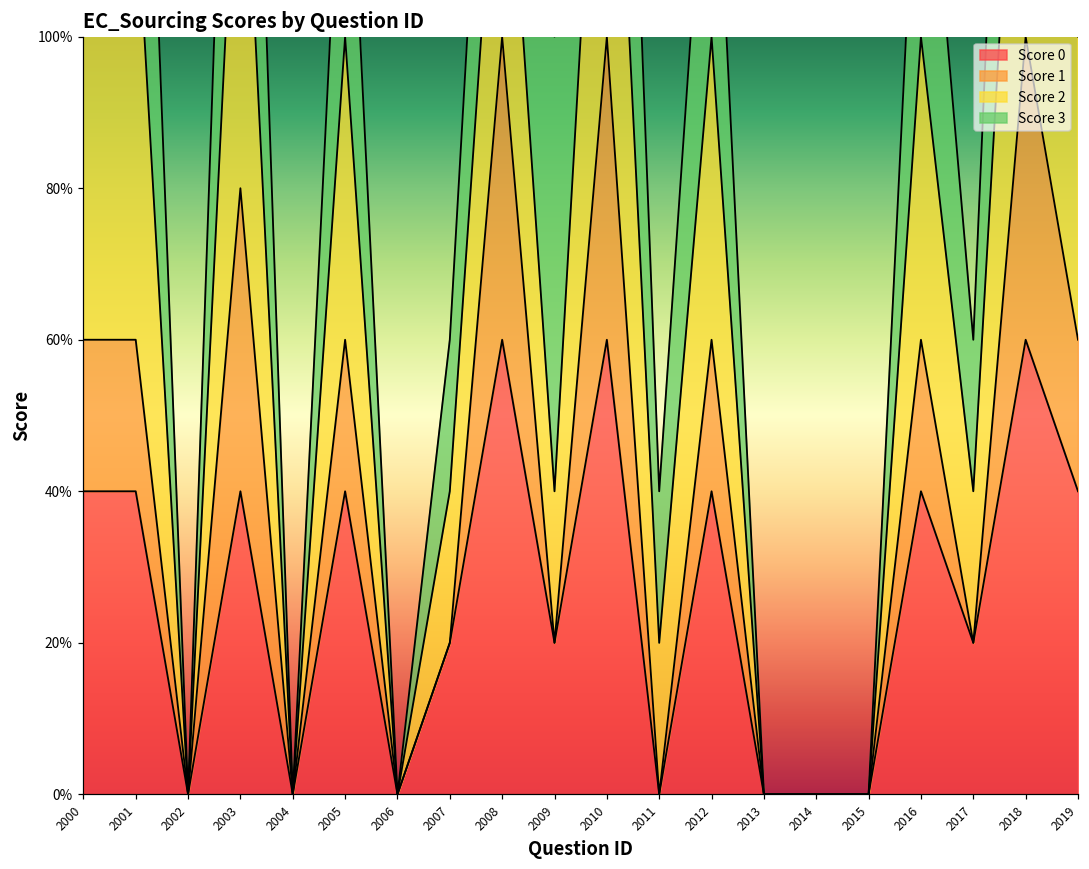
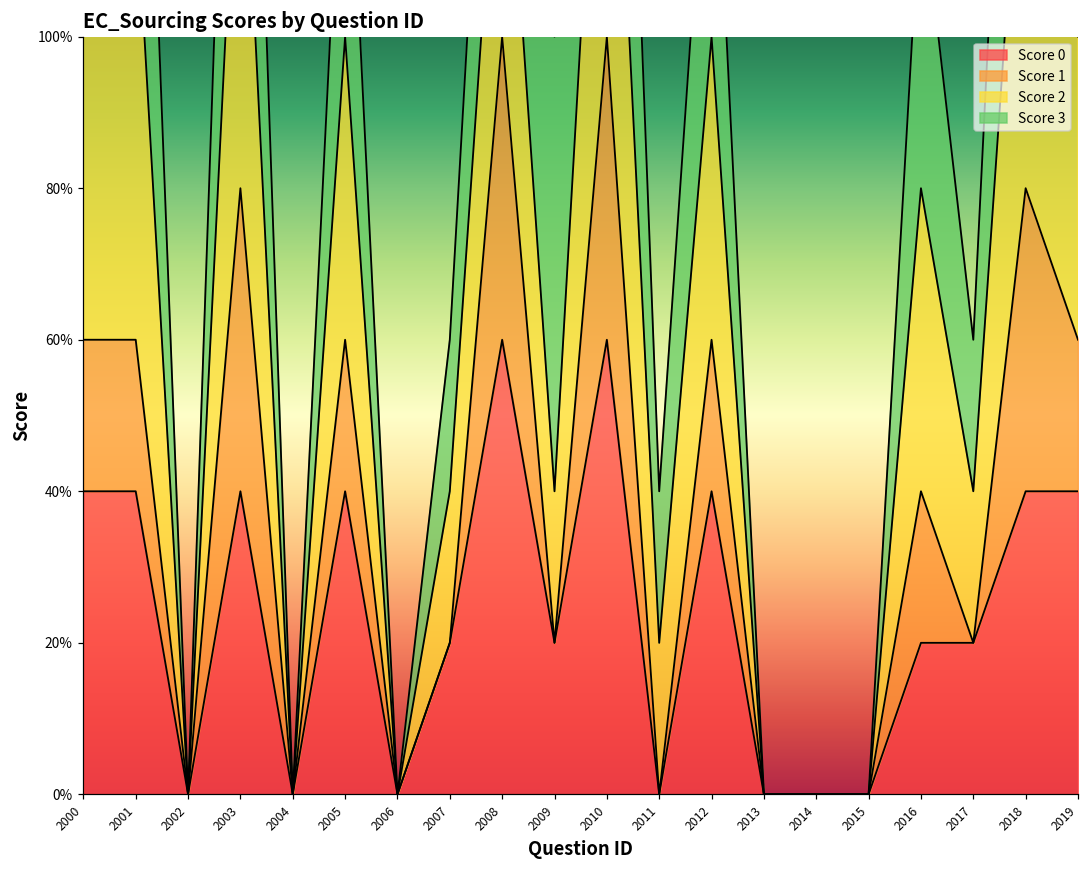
Score 0, 2016: 40% -> 20%
Score 0, 2018: 60% -> 40%
